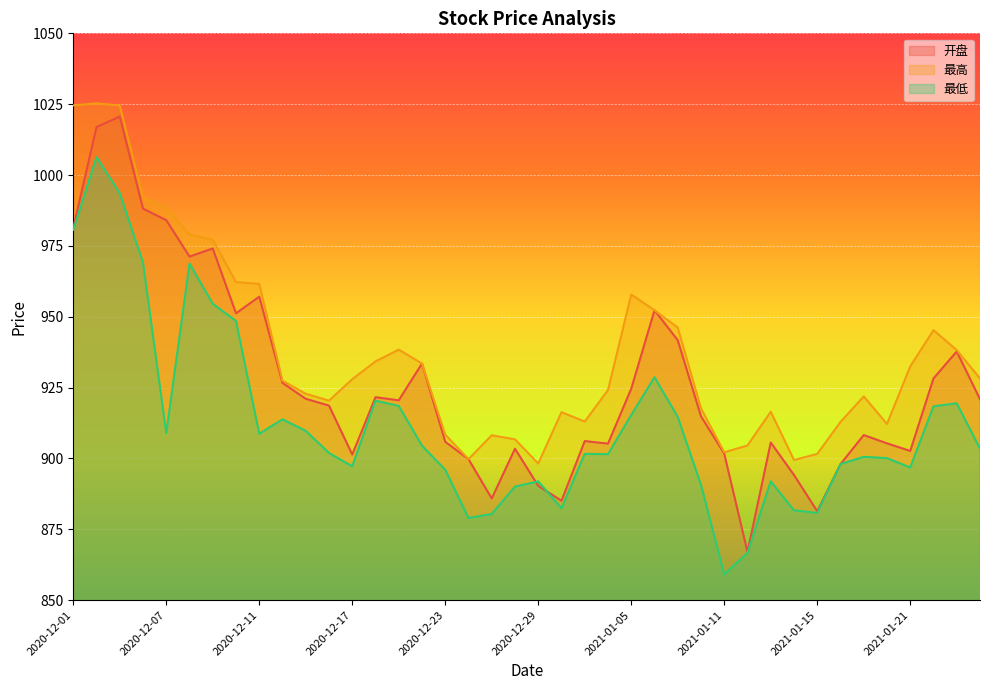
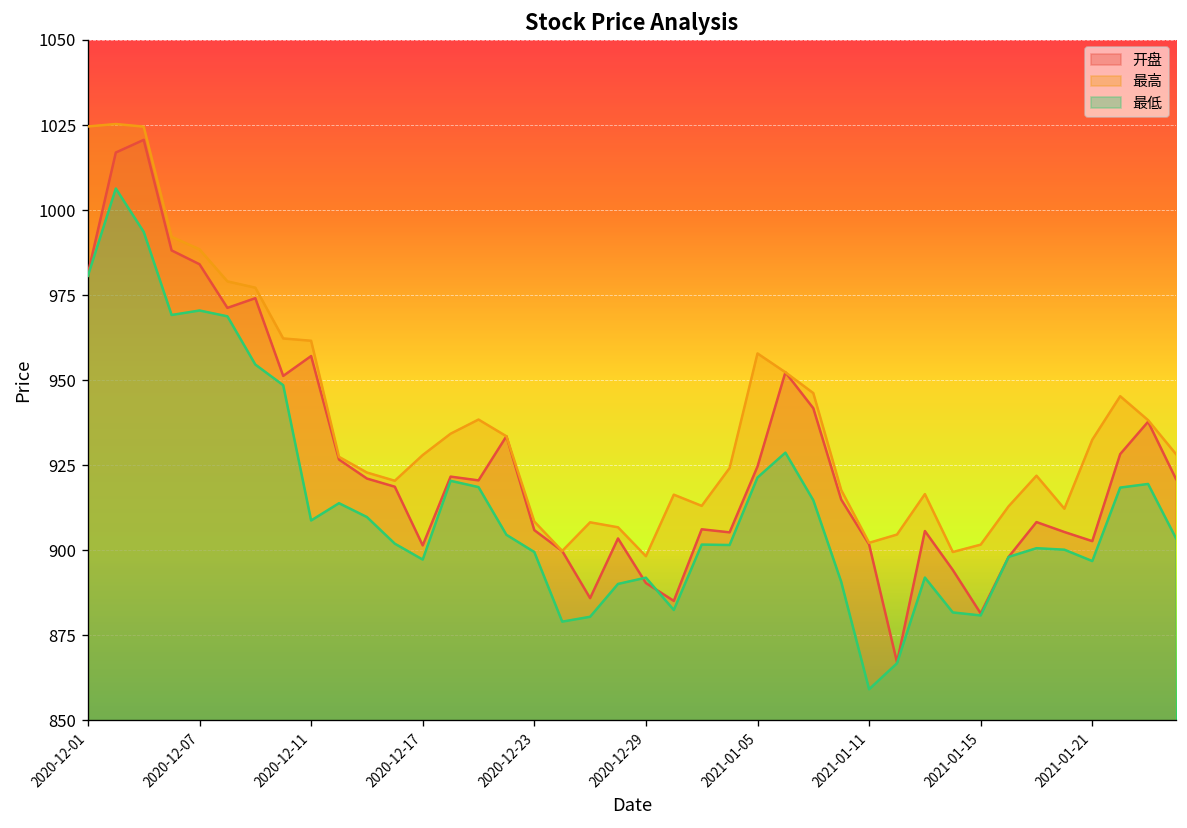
最低, 2020-12-07: 909 -> 970
最低, 2020-12-23: 896 -> 899
最低, 2021-01-05: 915 -> 921
